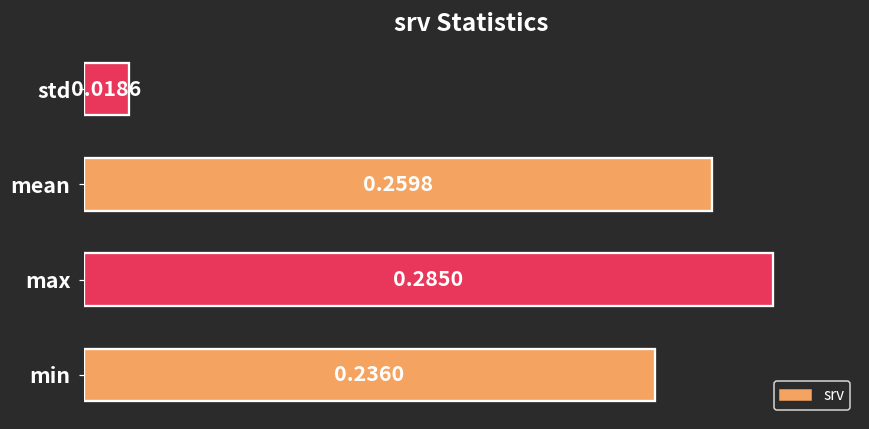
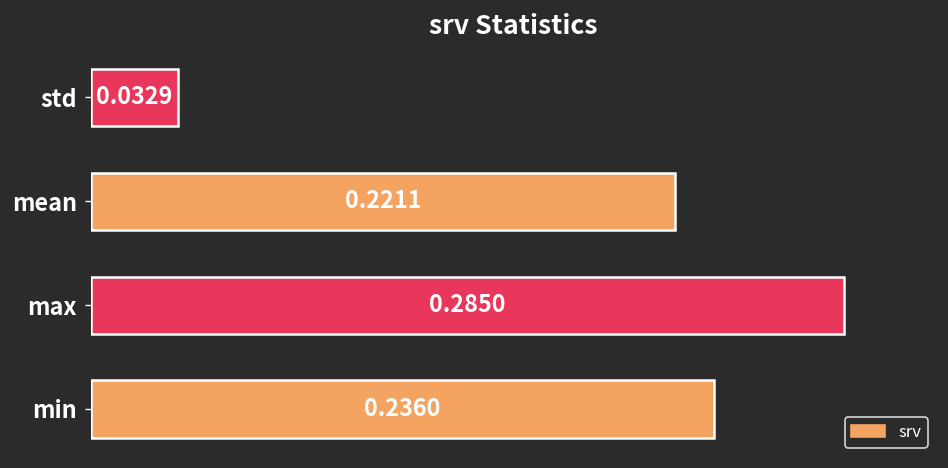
std: 0.0186 -> 0.0329
mean: 0.2598 -> 0.2211
